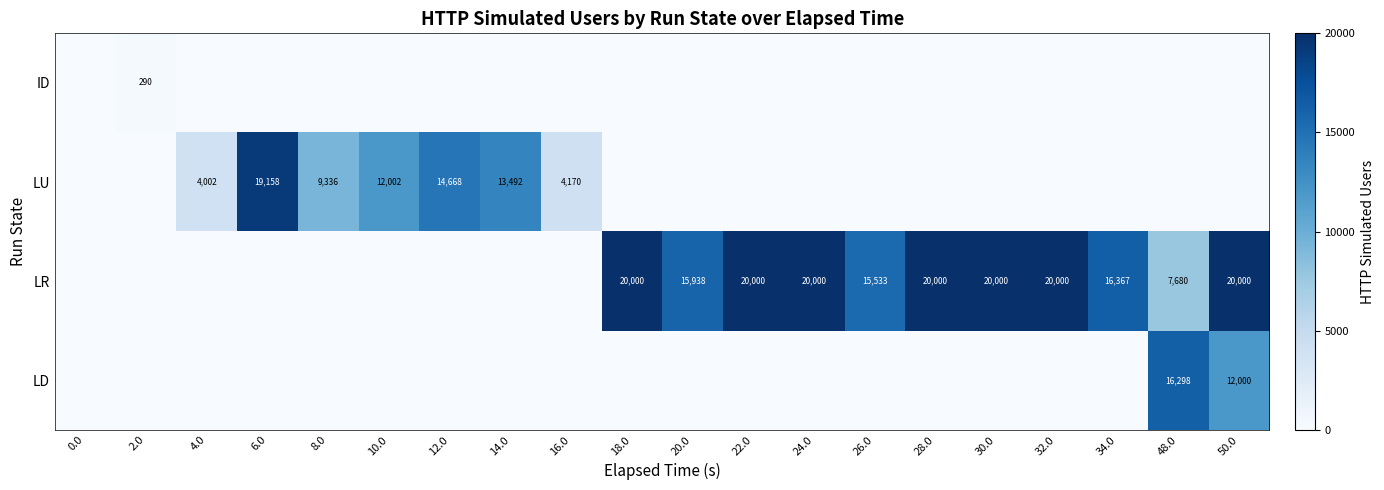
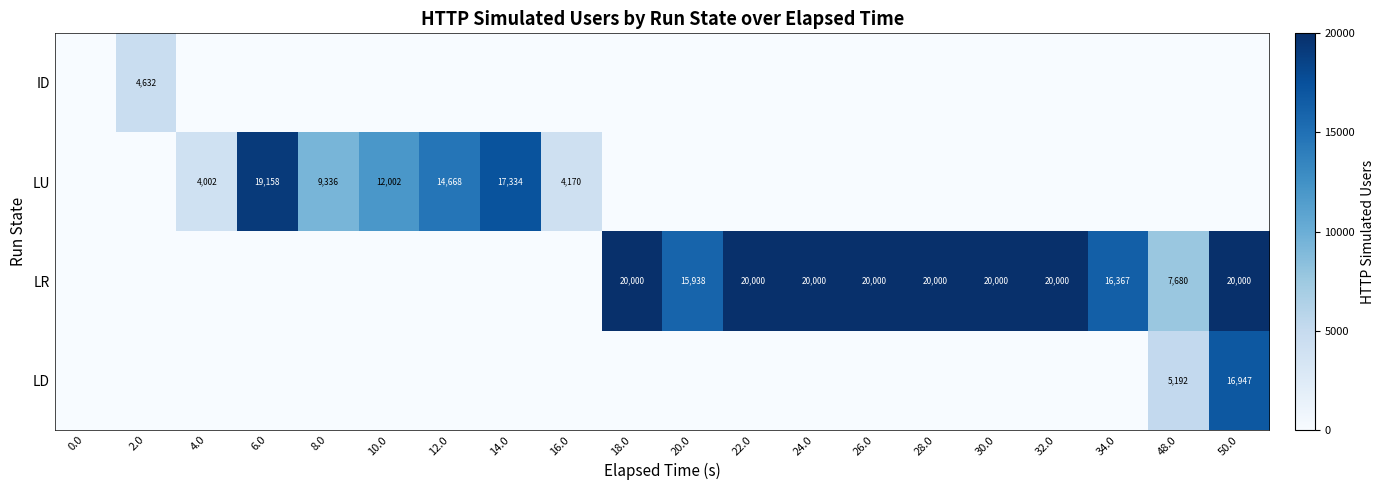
ID, 2.0: 290 -> 4,632
LU, 14.0: 13,492 -> 17,334
LR, 26.0: 15,533 -> 20,000
LD, 48.0: 16,298 -> 5,192
LD, 50.0: 12,000 -> 16,947
